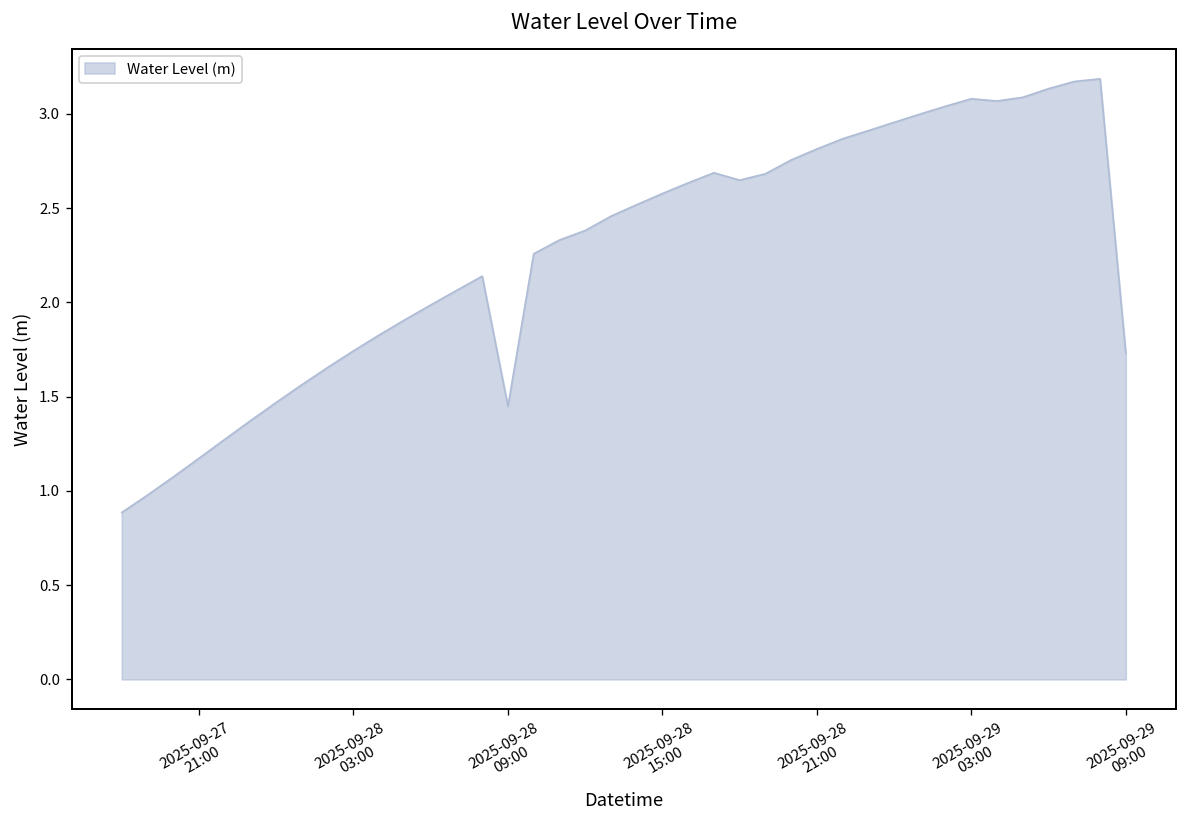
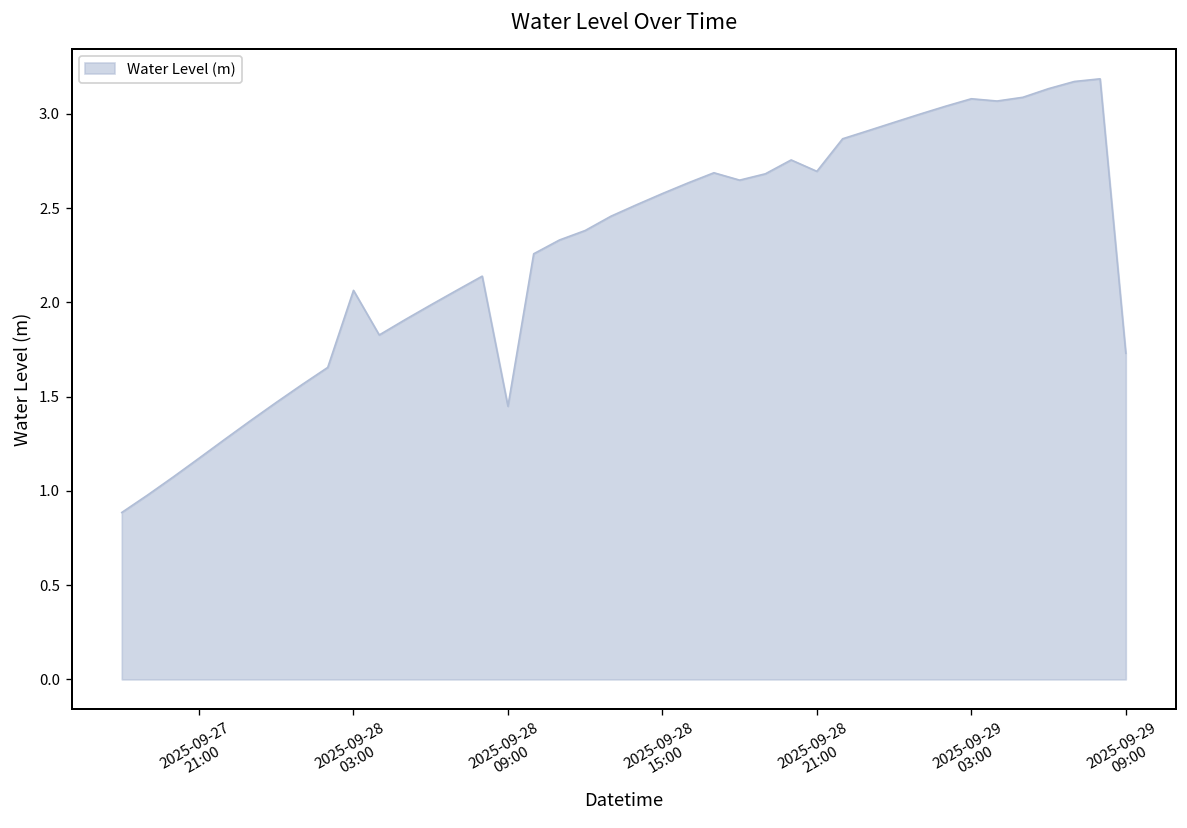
2025-09-28 03:00: 1.74 -> 2.06
2025-09-28 21:00: 2.81 -> 2.69
